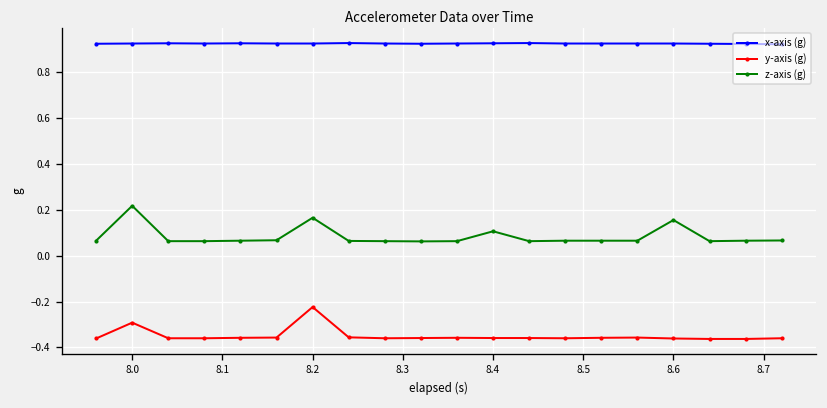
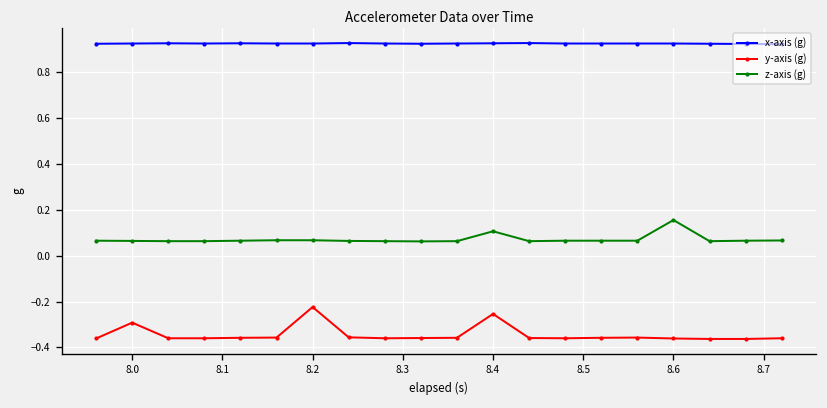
z-axis (g), 8.0: 0.22 -> 0.06
z-axis (g), 8.2: 0.17 -> 0.07
y-axis (g), 8.4: -0.36 -> -0.25
